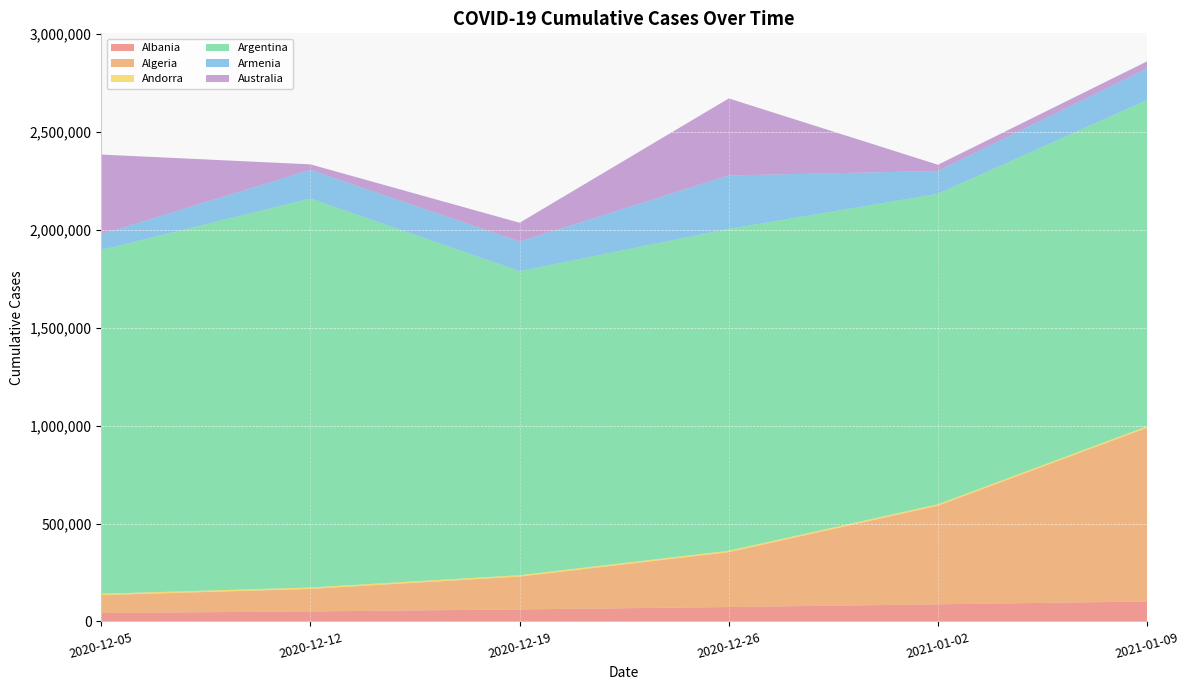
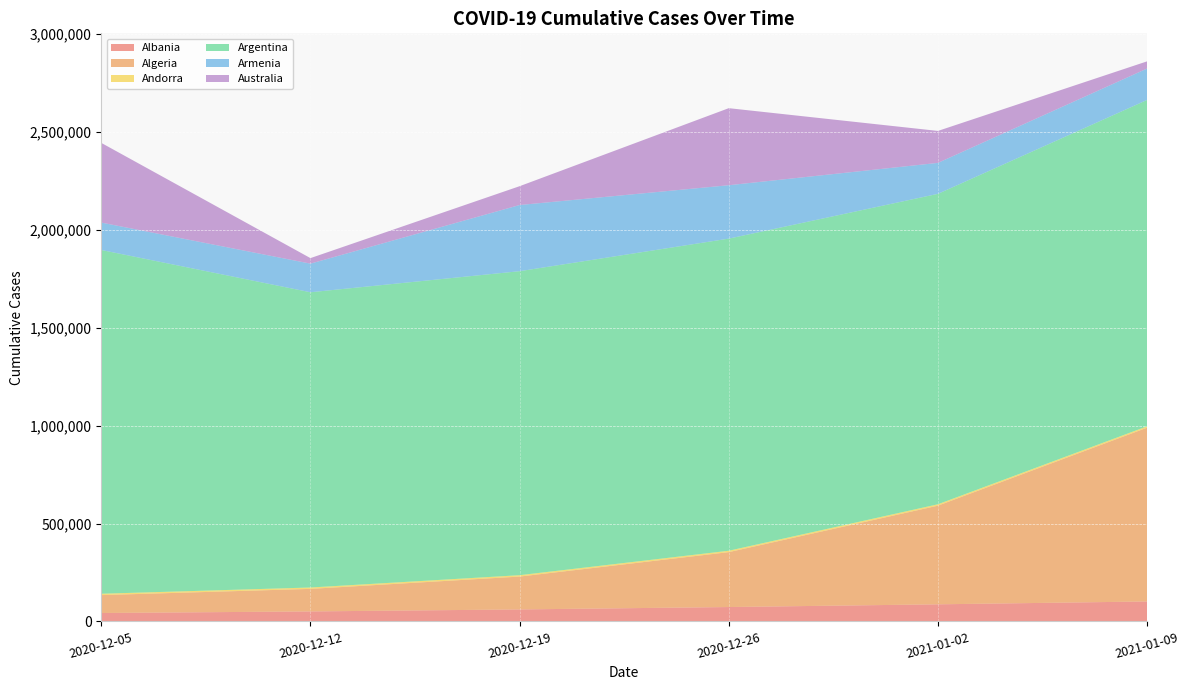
Armenia, 2020-12-05: 80,000 -> 140,000
Argentina, 2020-12-12: 1,990,000 -> 1,510,000
Armenia, 2020-12-19: 150,000 -> 340,000
Argentina, 2020-12-26: 1,640,000 -> 1,590,000
Armenia, 2021-01-02: 120,000 -> 160,000
Australia, 2021-01-02: 30,000 -> 160,000
